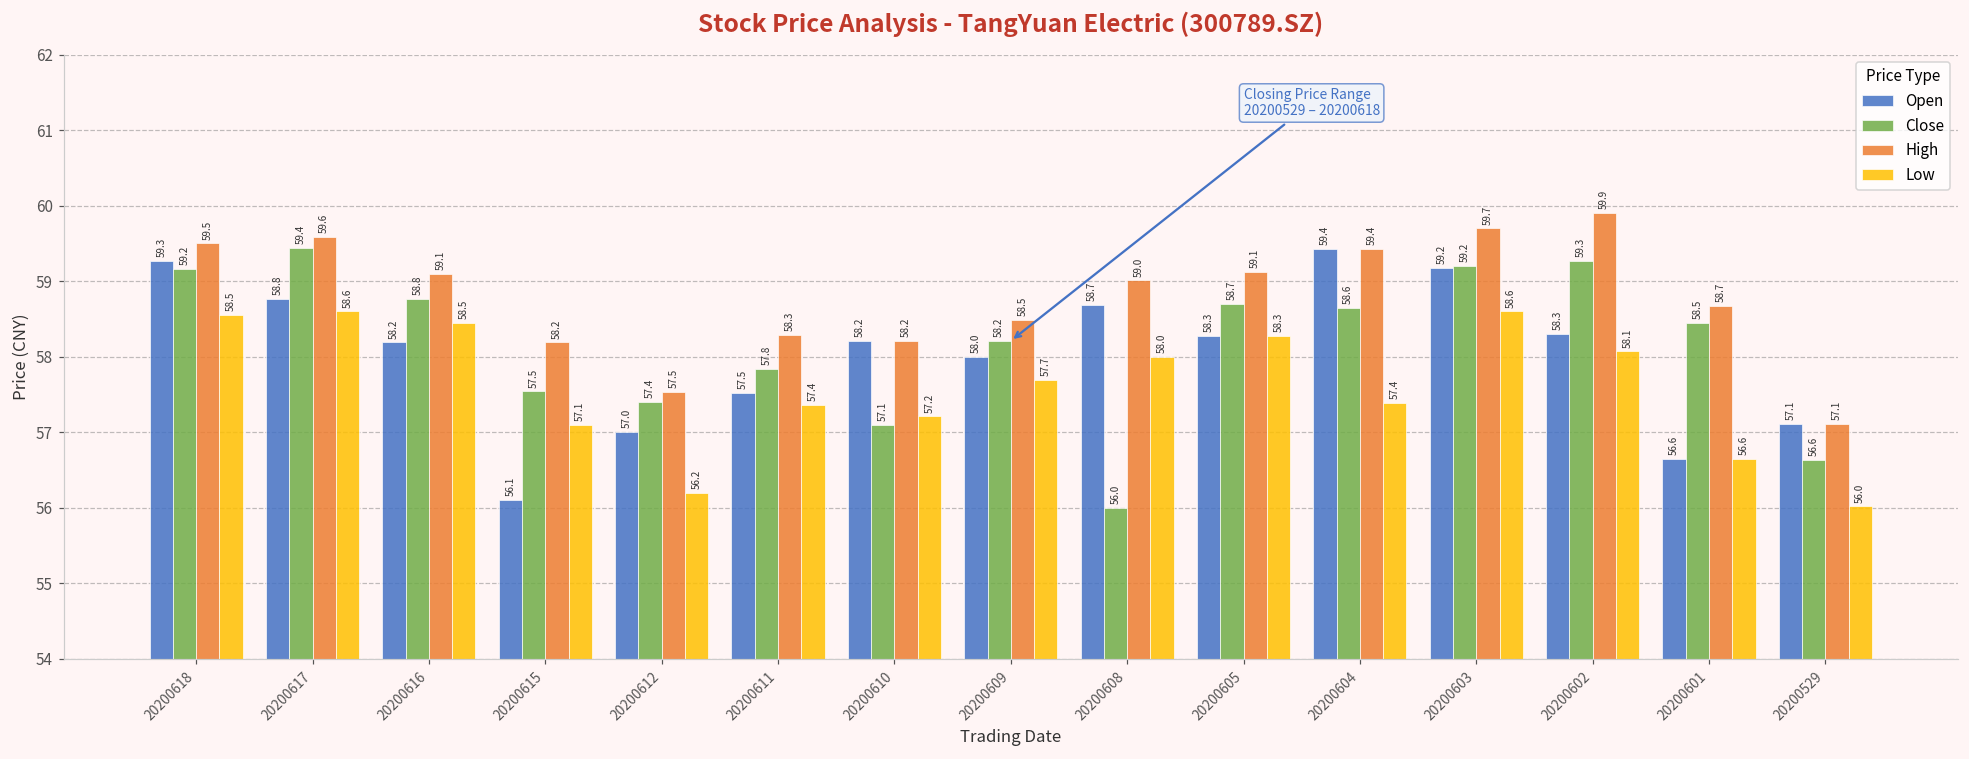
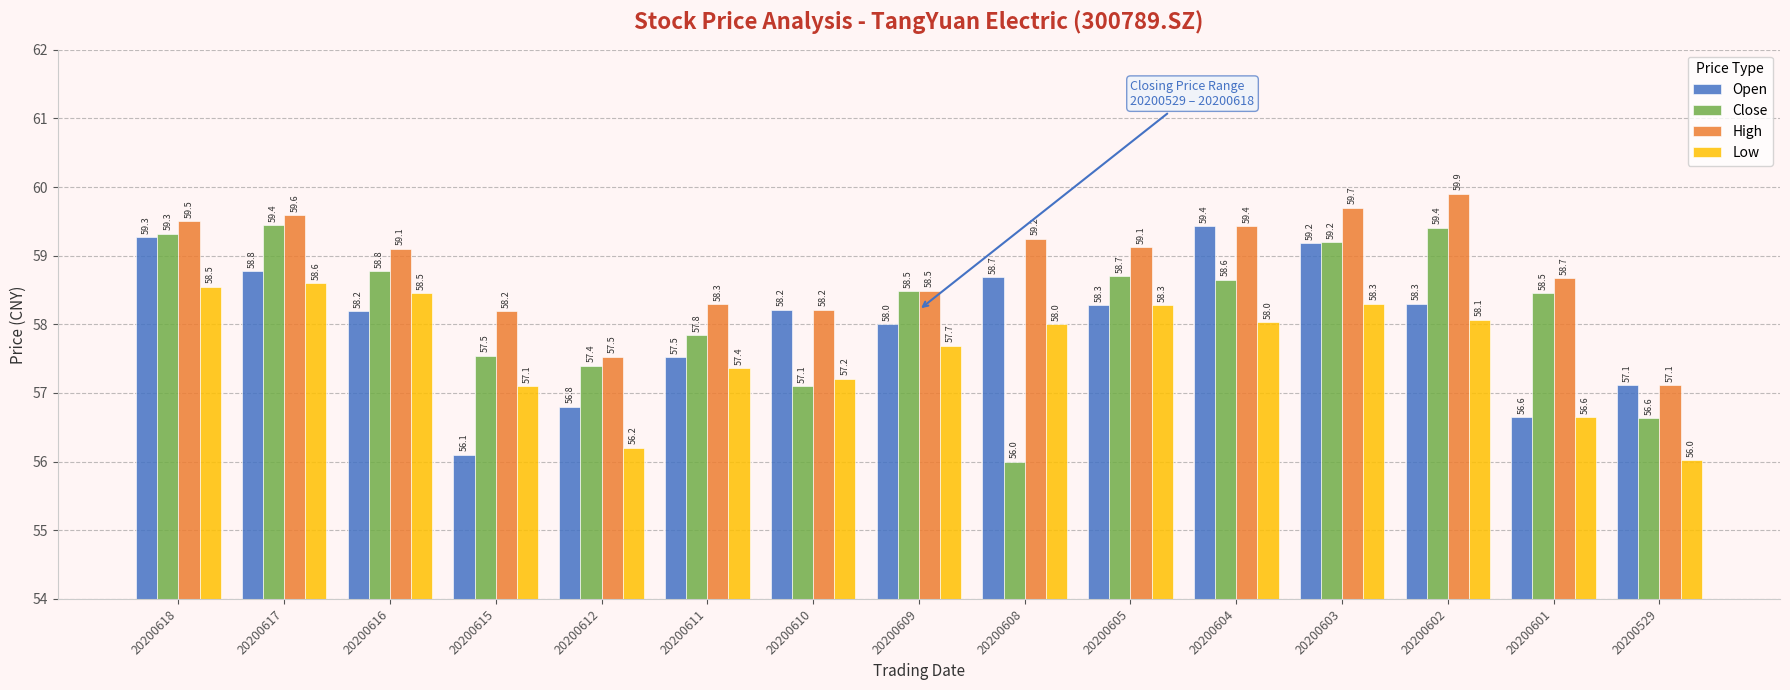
Close, 20200618: 59.2 -> 59.3
Open, 20200612: 57.0 -> 56.8
Close, 20200609: 58.2 -> 58.5
High, 20200608: 59.0 -> 59.2
Low, 20200604: 57.4 -> 58.0
Low, 20200603: 58.6 -> 58.3
Close, 20200602: 59.3 -> 59.4
